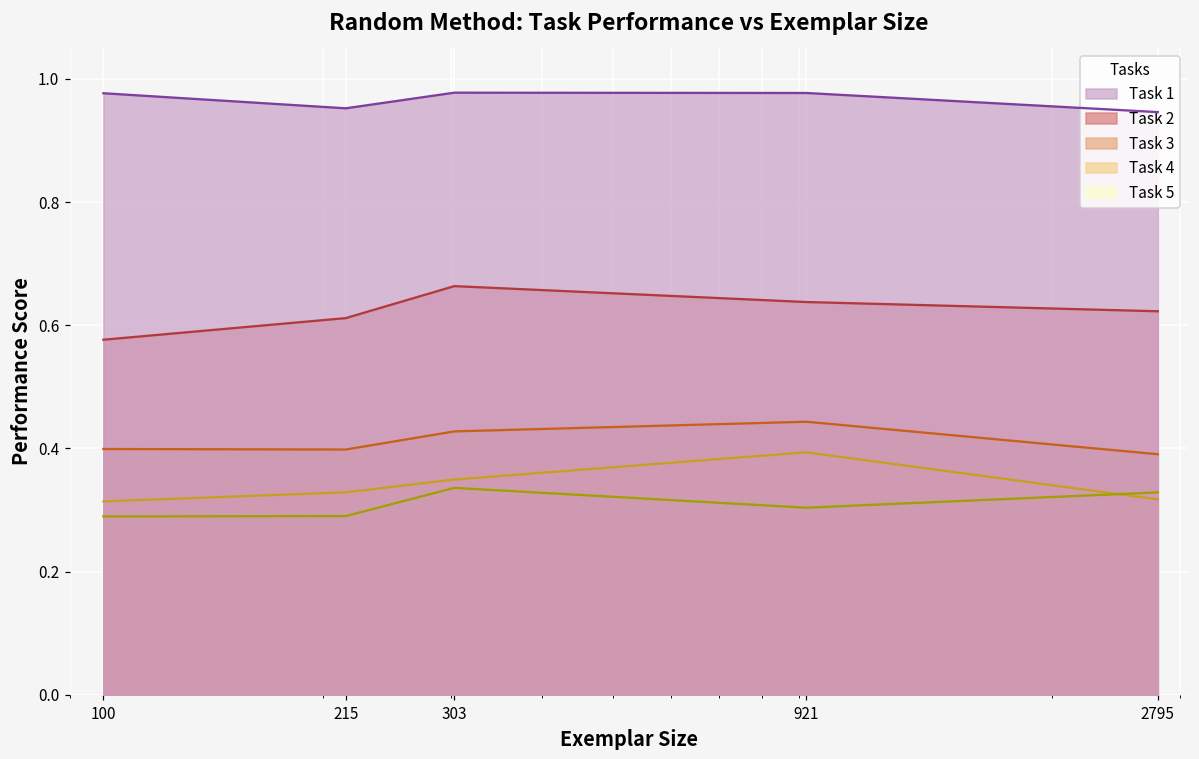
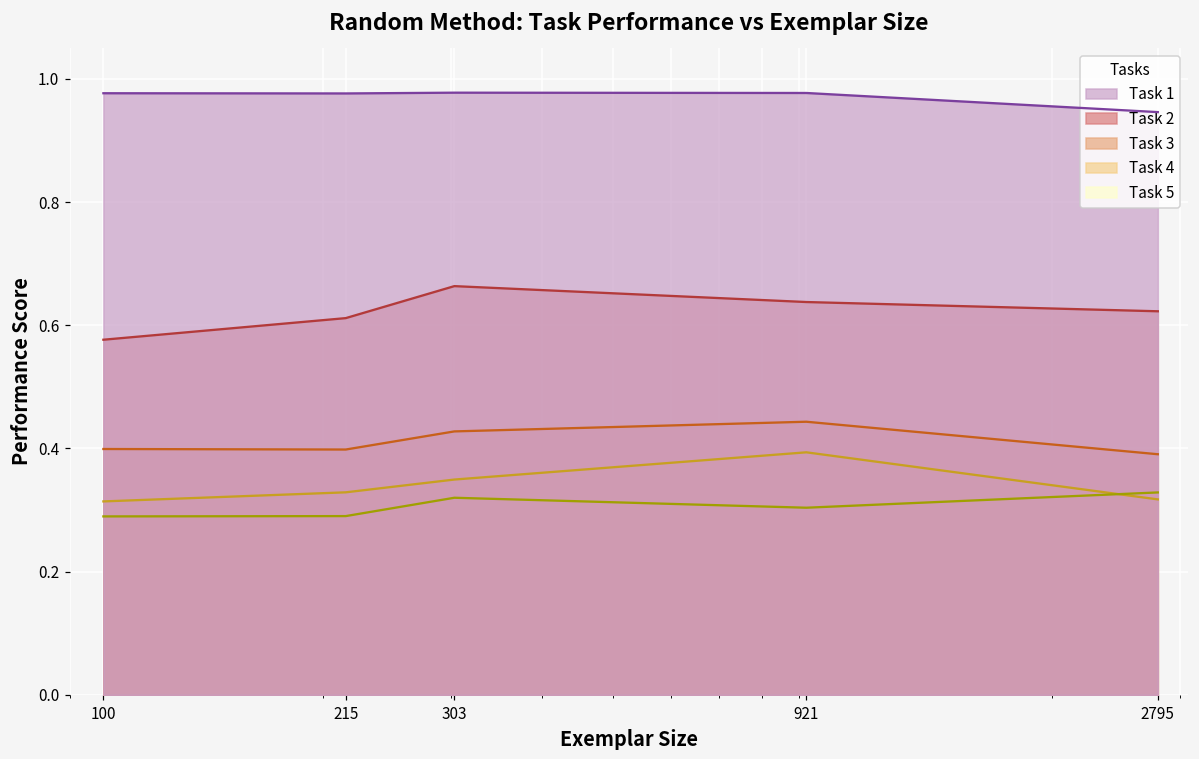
Task 1, 215: 0.95 -> 0.98
Task 5, 303: 0.34 -> 0.32
